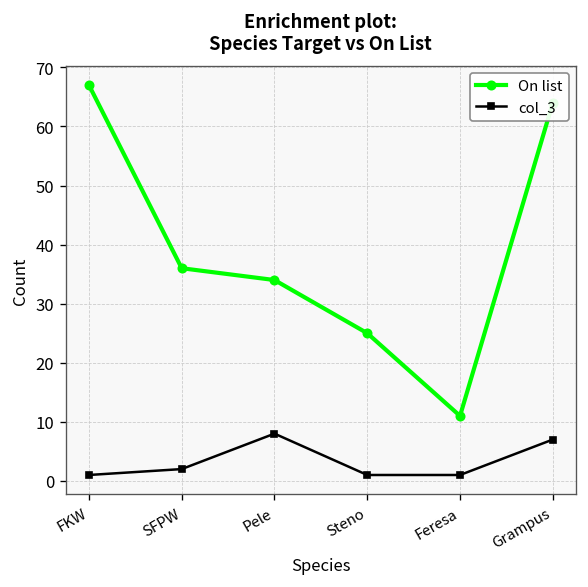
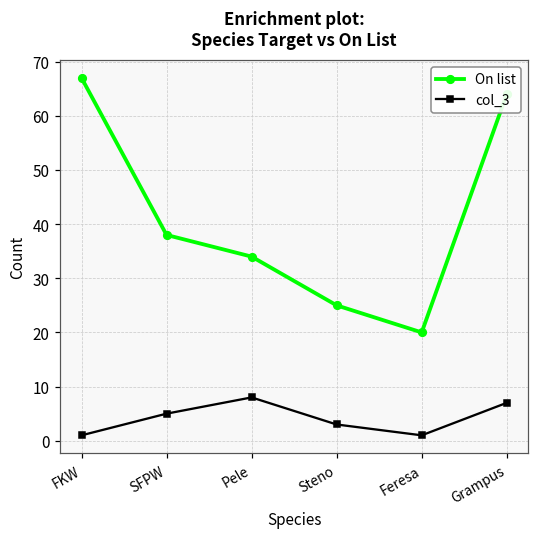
On list, SFPW: 36 -> 38
col_3, SFPW: 2 -> 5
col_3, Steno: 1 -> 3
On list, Feresa: 11 -> 20
